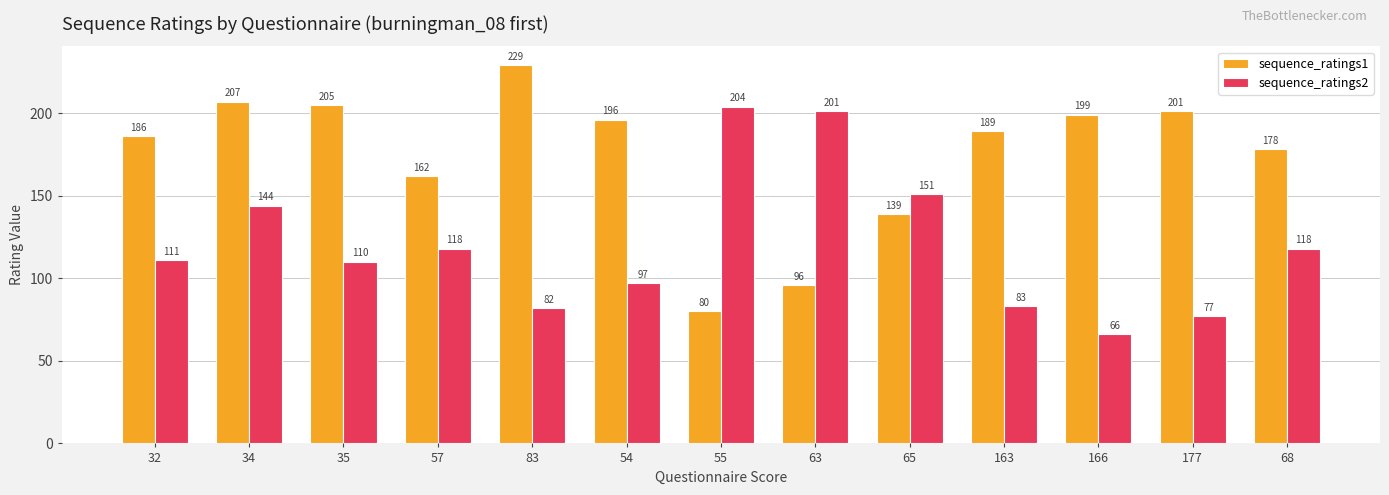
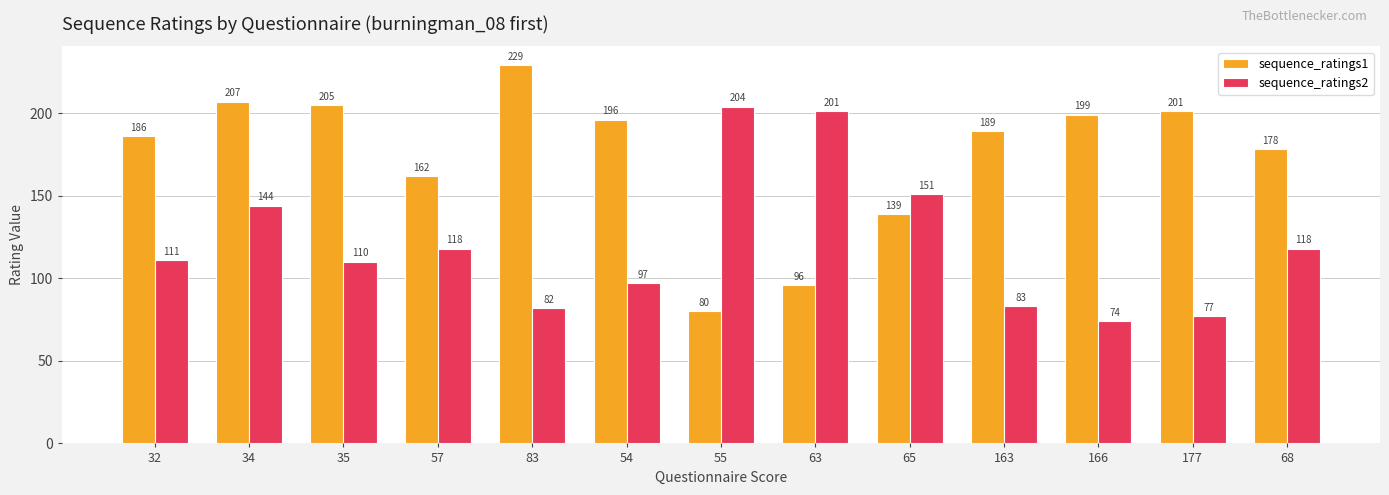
sequence_ratings2, 166: 66 -> 74
